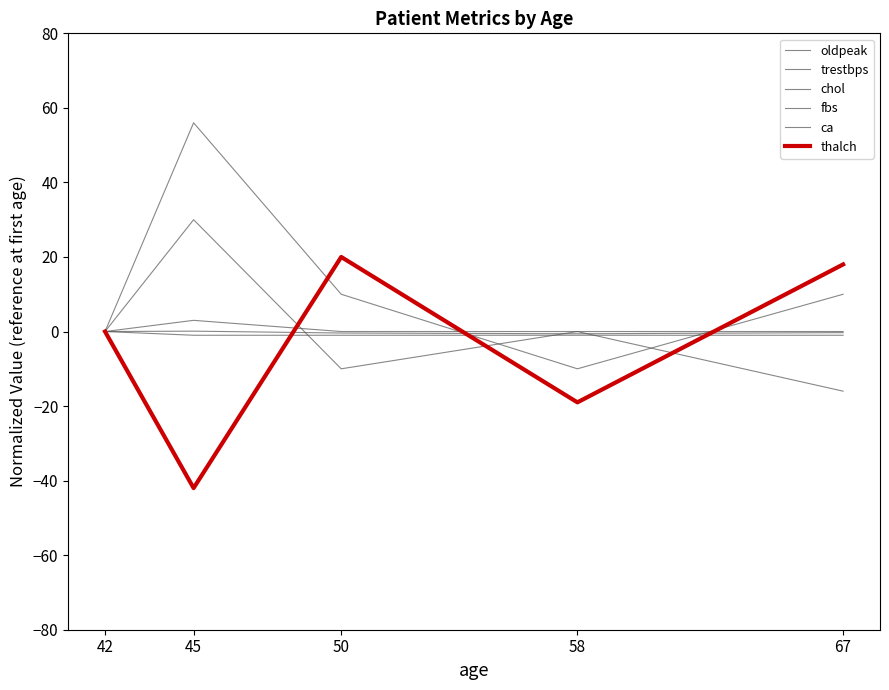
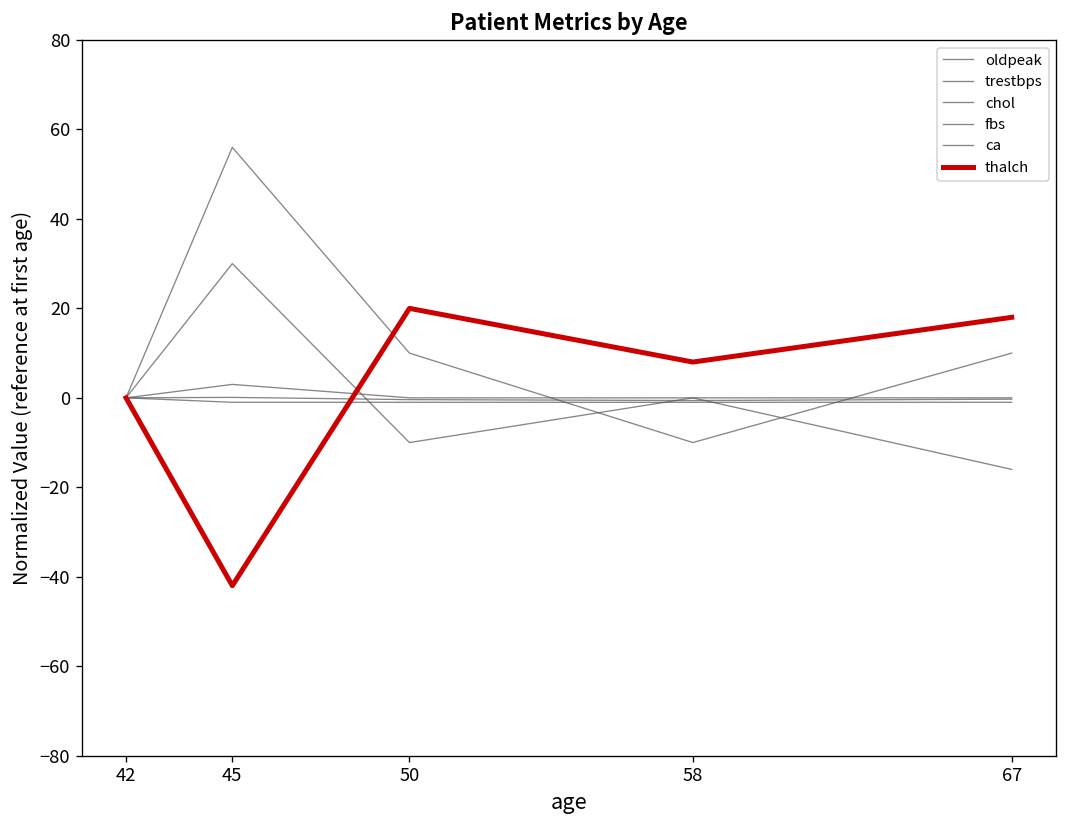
thalch, 58: -19 -> 8
